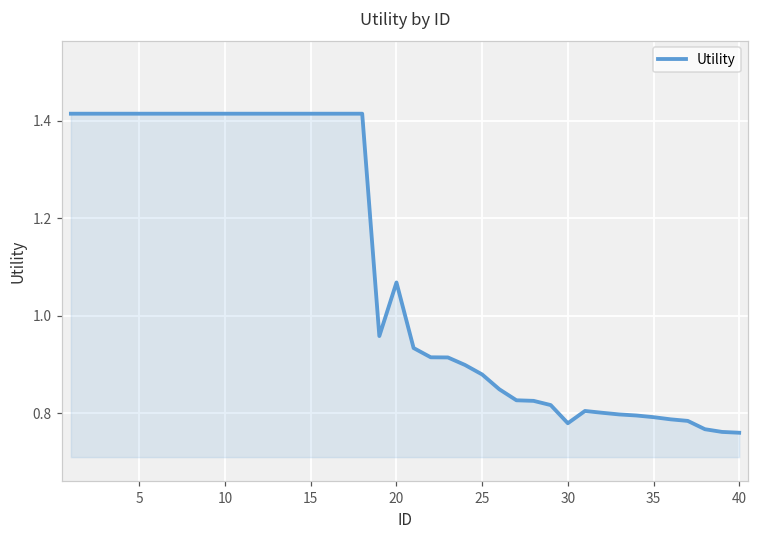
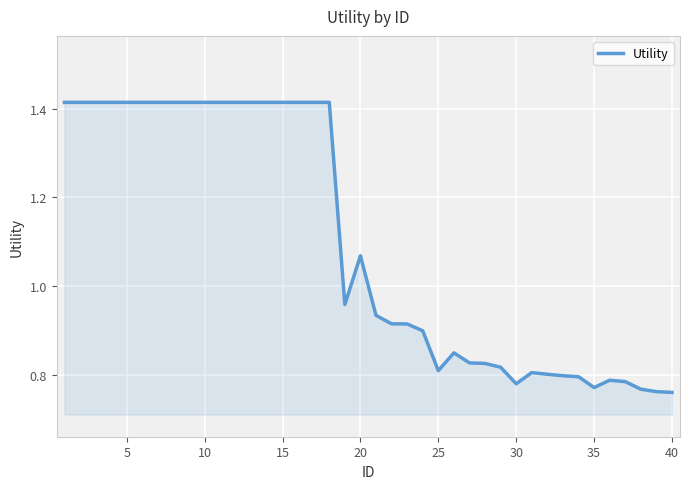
25: 0.88 -> 0.81
35: 0.79 -> 0.77
